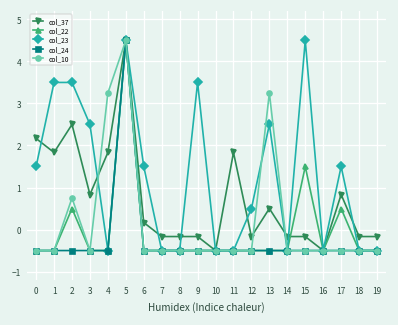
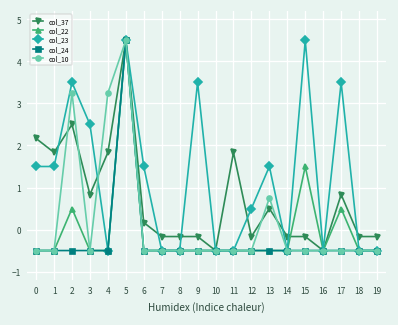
col_23, 1: 3.5 -> 1.5
col_10, 2: 0.7 -> 3.2
col_23, 13: 2.5 -> 1.5
col_10, 13: 3.2 -> 0.7
col_23, 17: 1.5 -> 3.5
